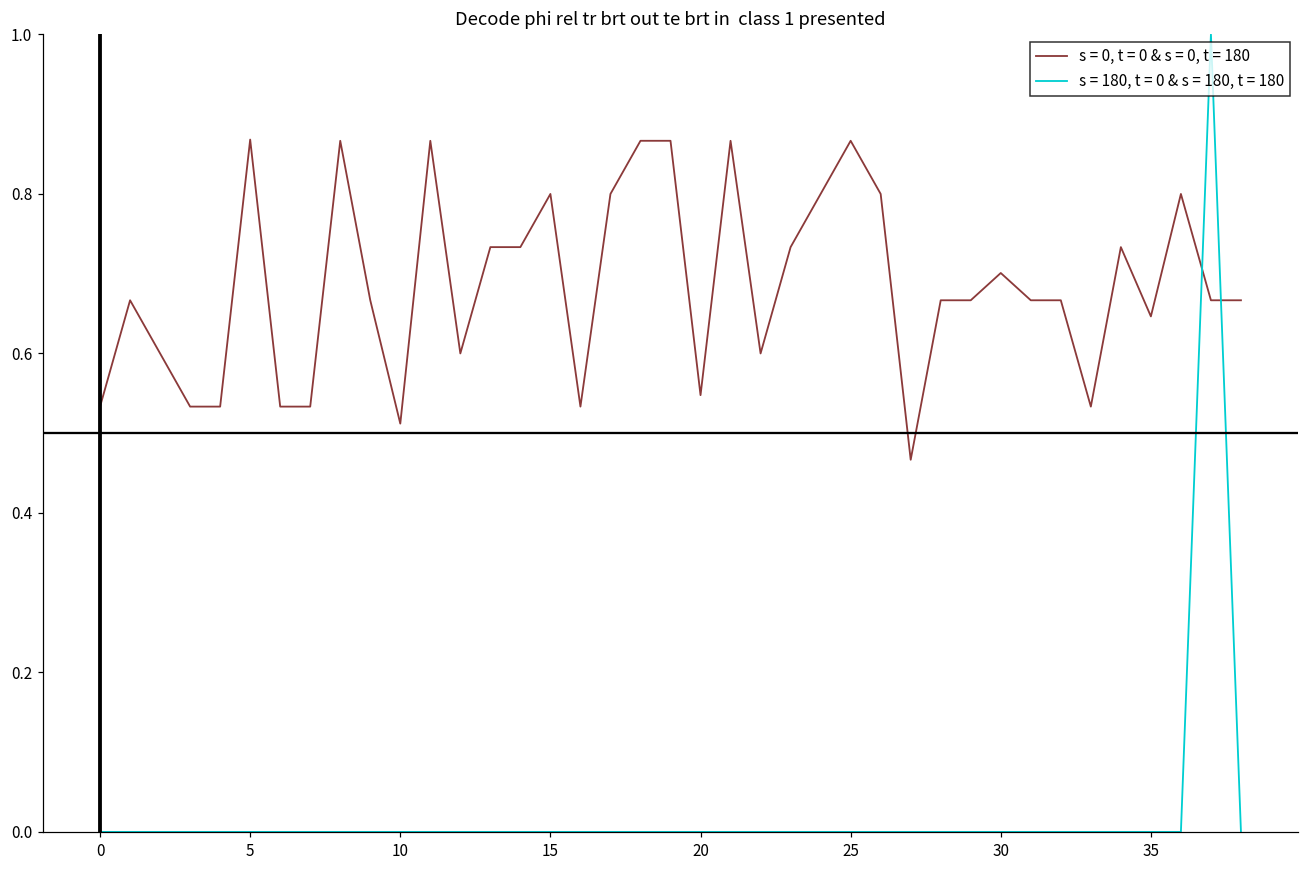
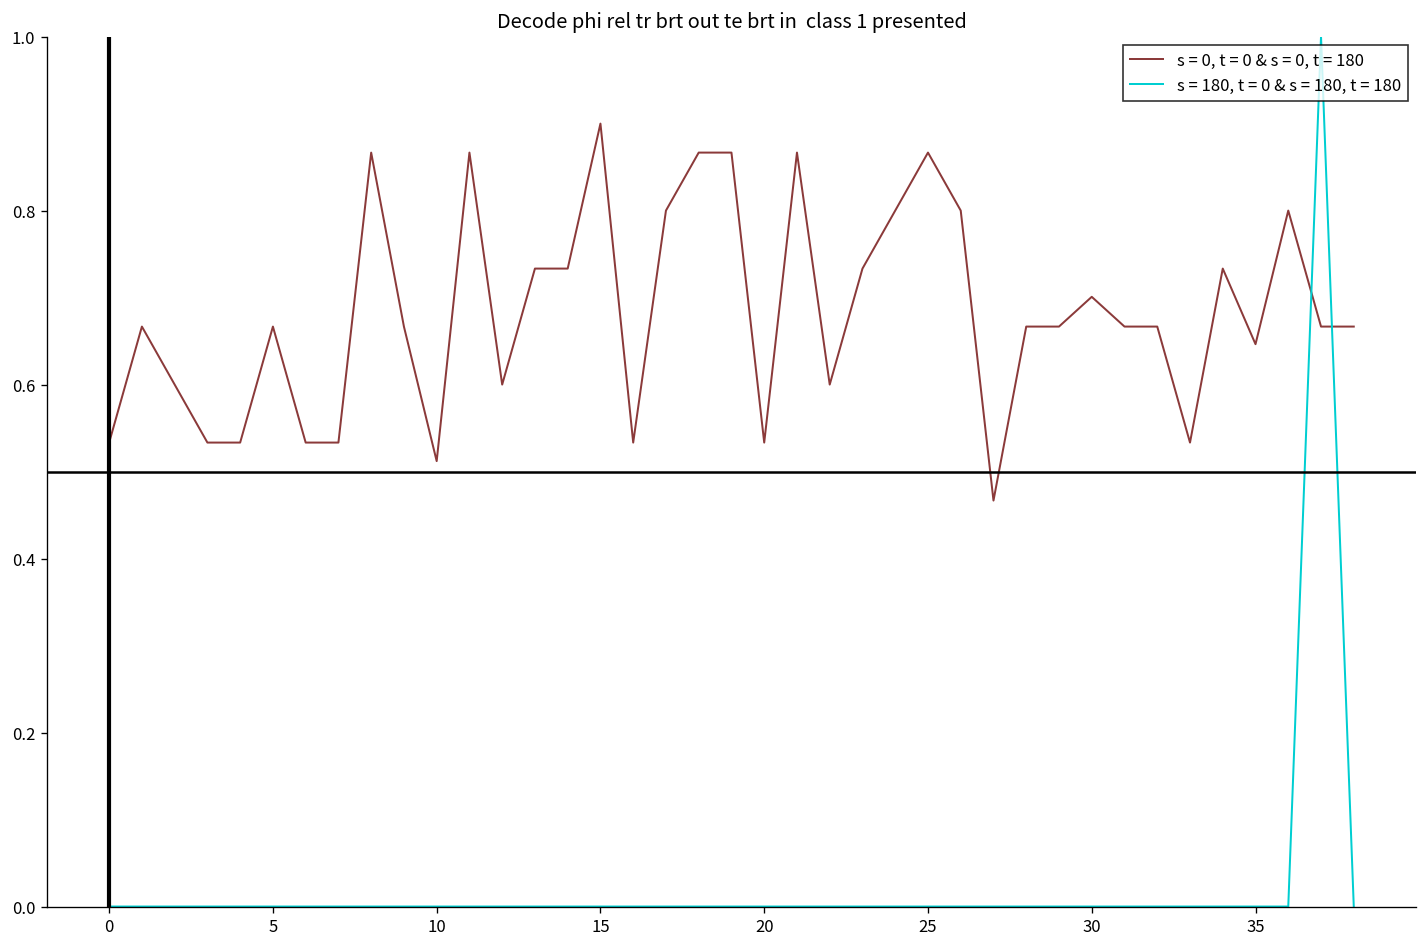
s = 0, t = 0 & s = 0, t = 180, 5: 0.87 -> 0.67
s = 0, t = 0 & s = 0, t = 180, 15: 0.8 -> 0.9
s = 0, t = 0 & s = 0, t = 180, 20: 0.55 -> 0.53
